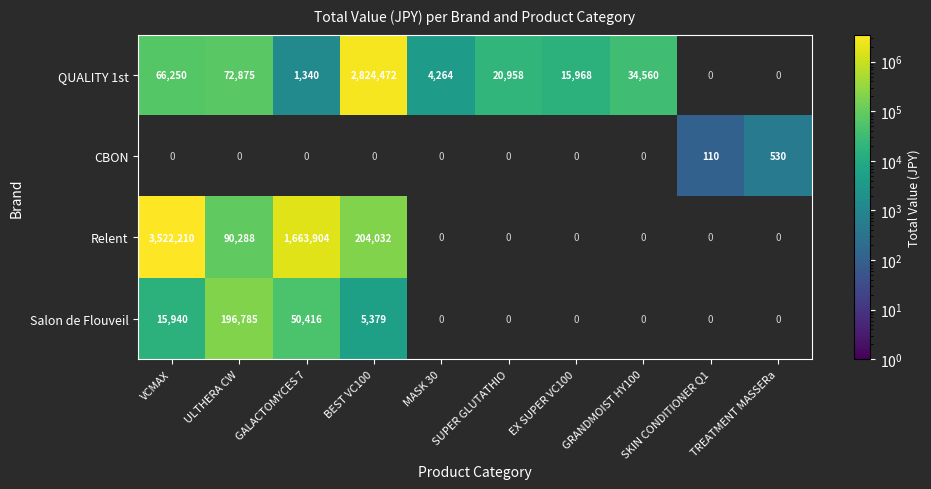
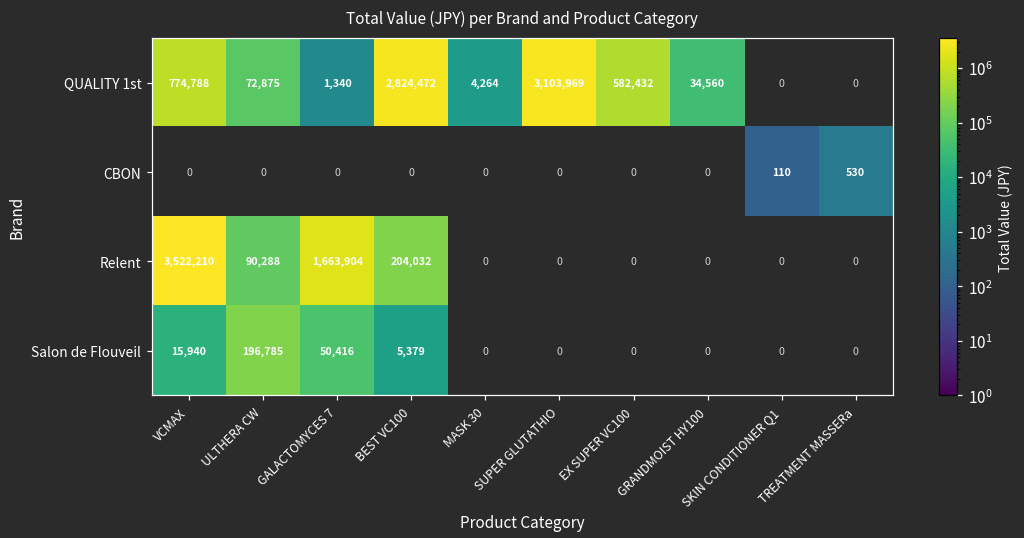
QUALITY 1st, VCMAX: 66,250 -> 774,788
QUALITY 1st, SUPER GLUTATHIO: 20,958 -> 3,103,969
QUALITY 1st, EX SUPER VC100: 15,968 -> 582,432
